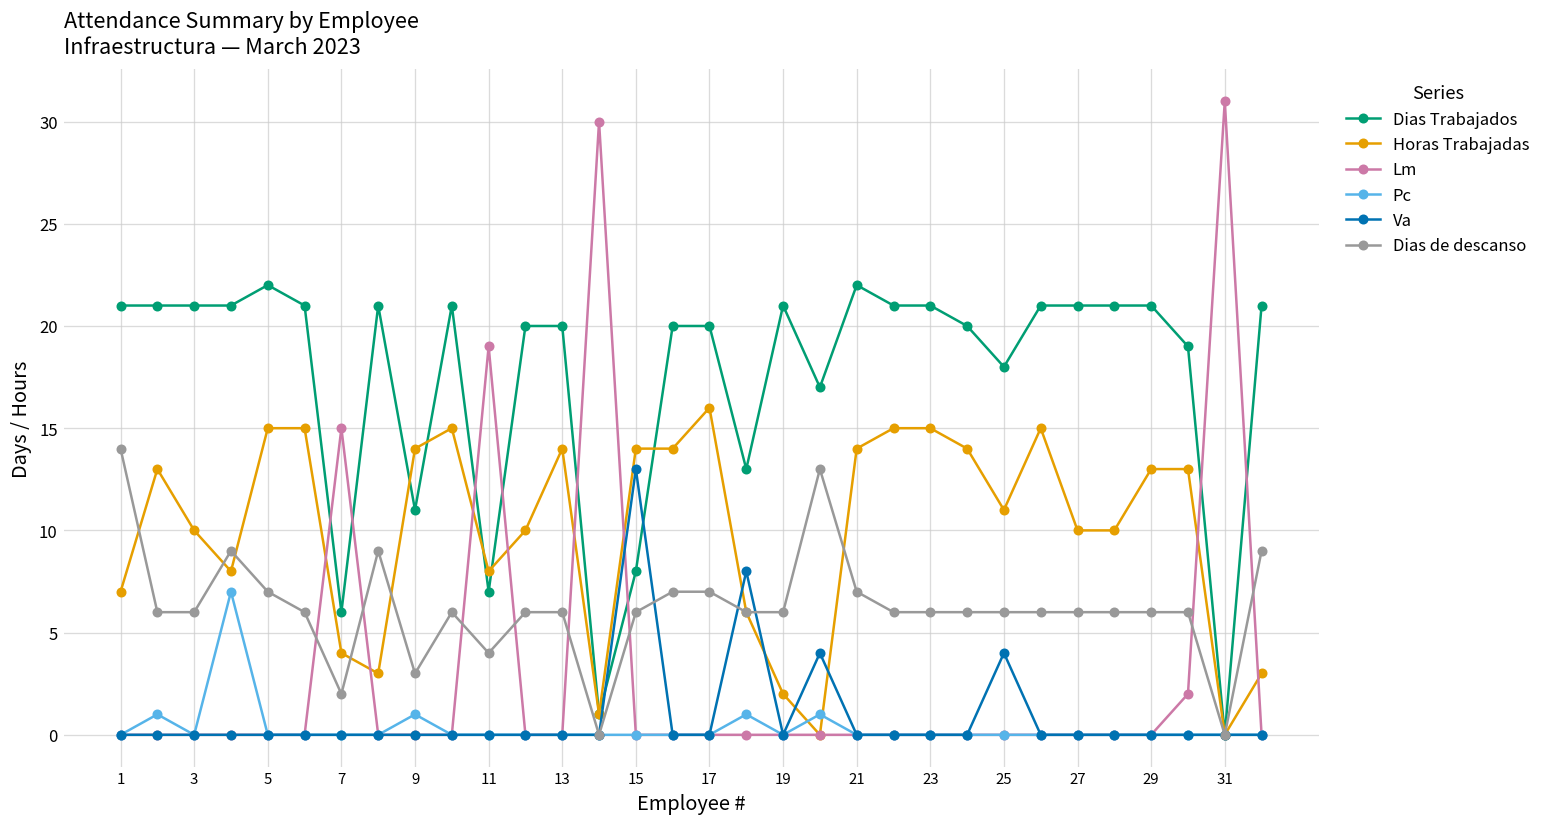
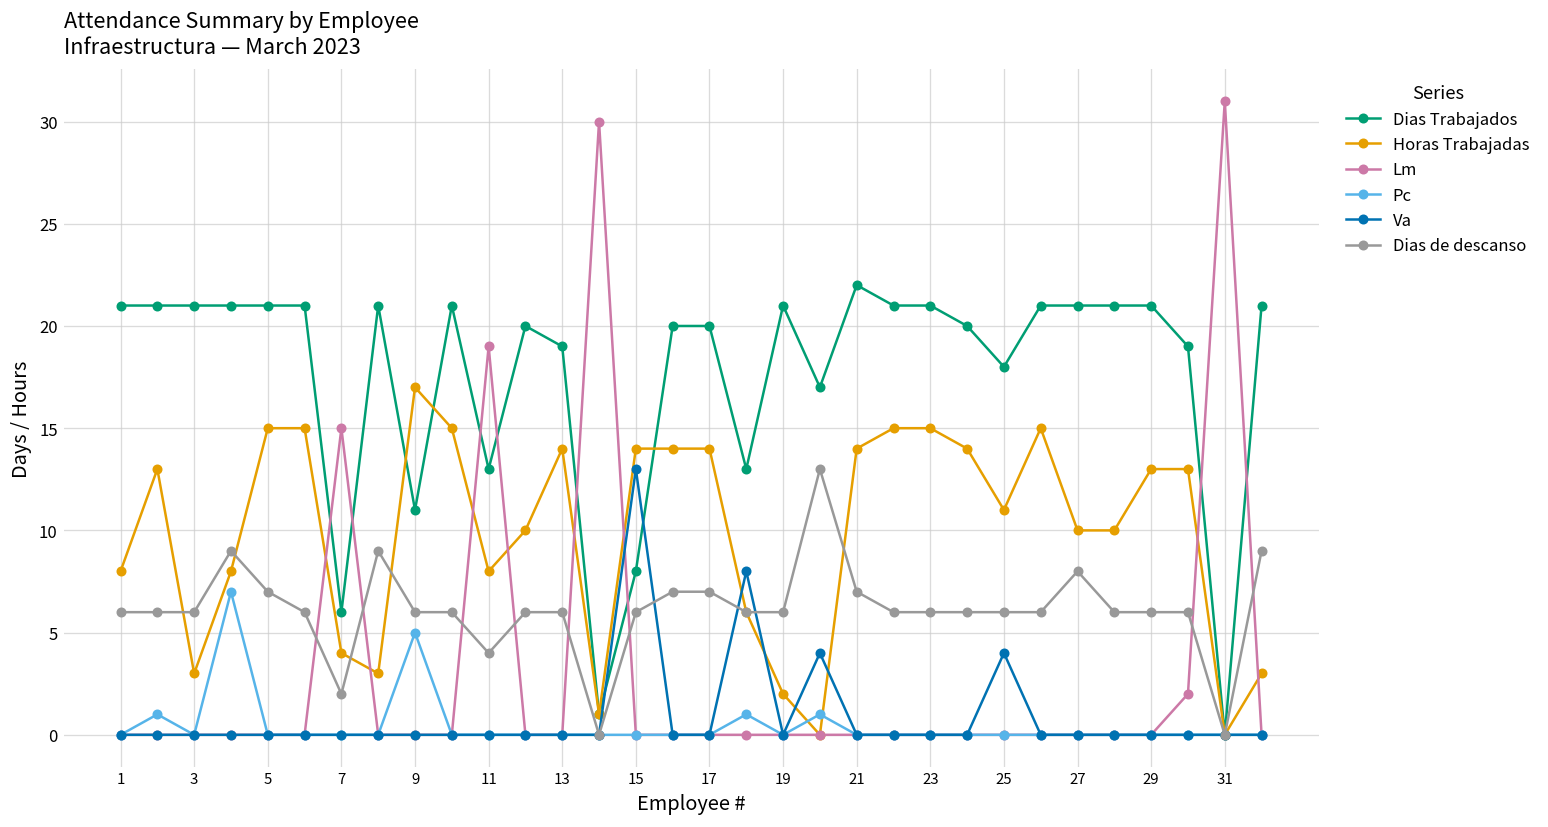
Horas Trabajadas, 1: 7 -> 8
Dias de descanso, 1: 14 -> 6
Horas Trabajadas, 3: 10 -> 3
Dias Trabajados, 5: 22 -> 21
Horas Trabajadas, 9: 14 -> 17
Pc, 9: 1 -> 5
Dias de descanso, 9: 3 -> 6
Dias Trabajados, 11: 7 -> 13
Dias Trabajados, 13: 20 -> 19
Horas Trabajadas, 17: 16 -> 14
Dias de descanso, 27: 6 -> 8
